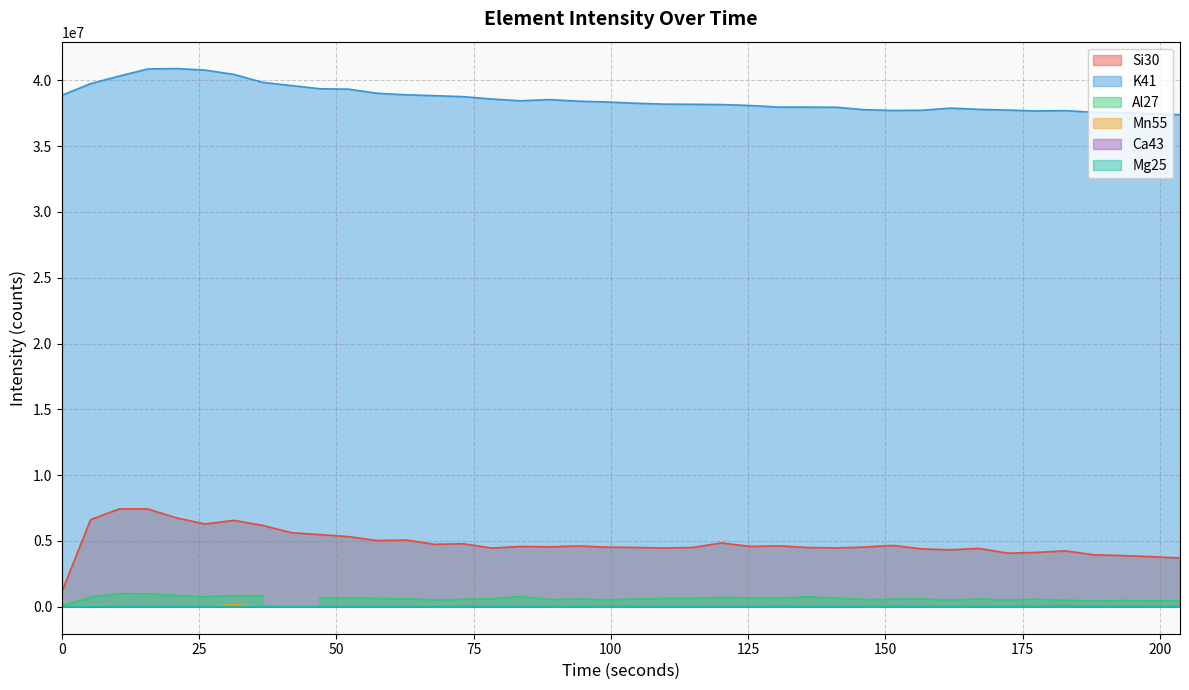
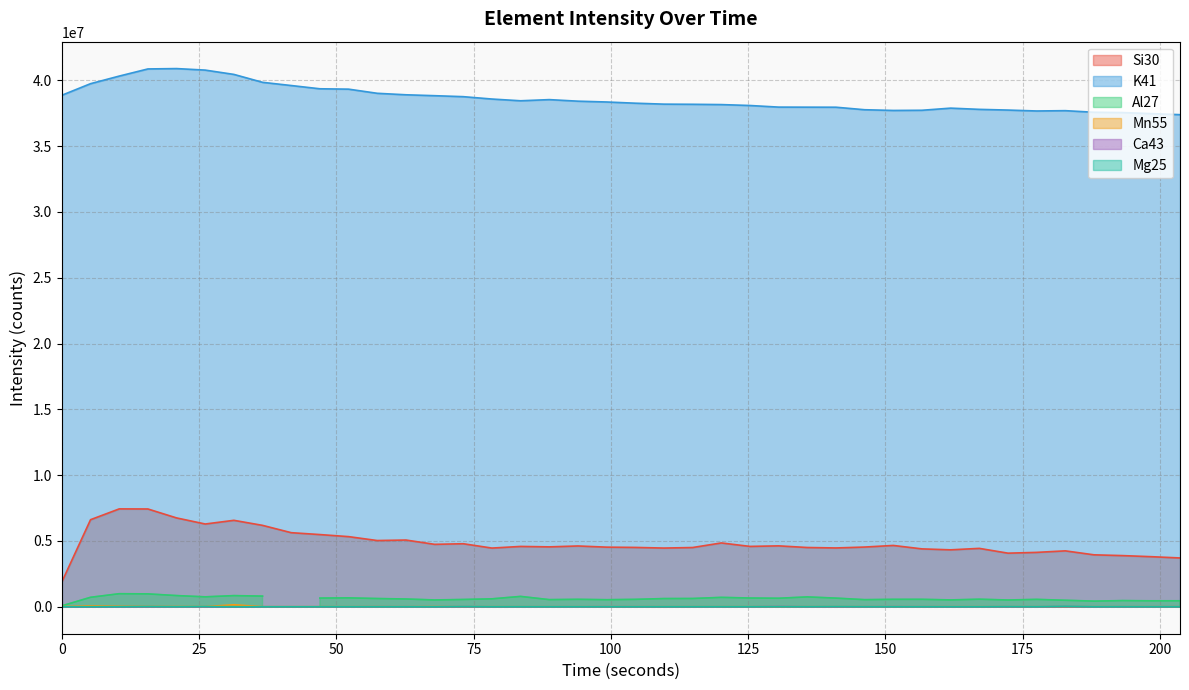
Si30, 0: 1100000 -> 1900000
